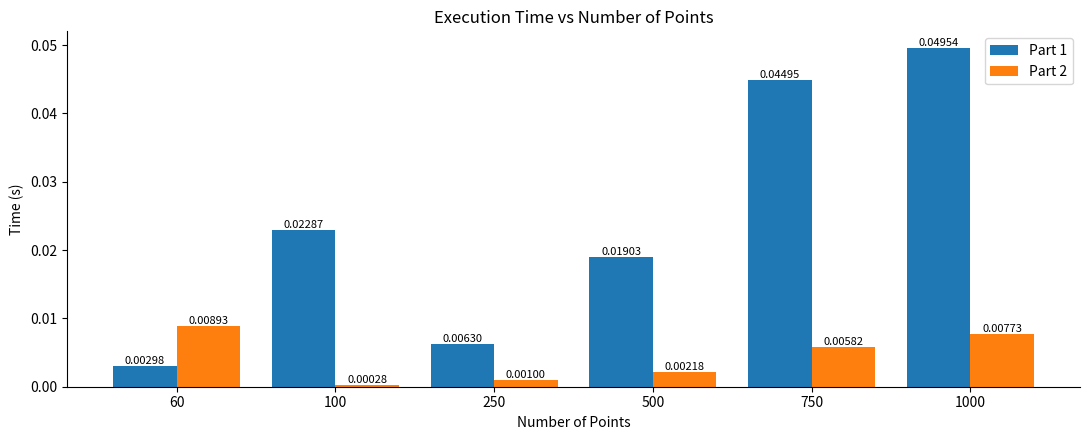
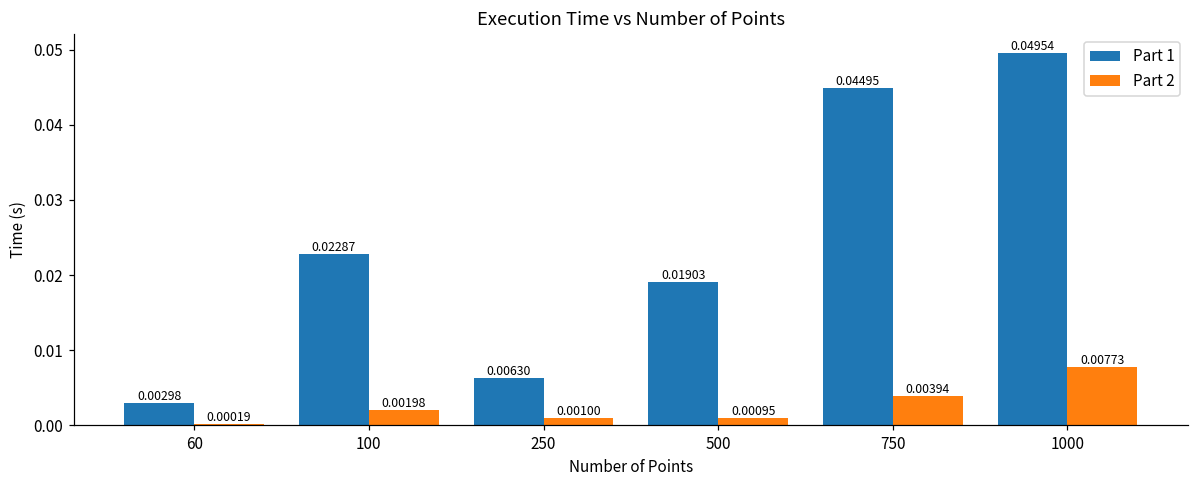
Part 2, 60: 0.00893 -> 0.00019
Part 2, 100: 0.00028 -> 0.00198
Part 2, 500: 0.00218 -> 0.00095
Part 2, 750: 0.00582 -> 0.00394
